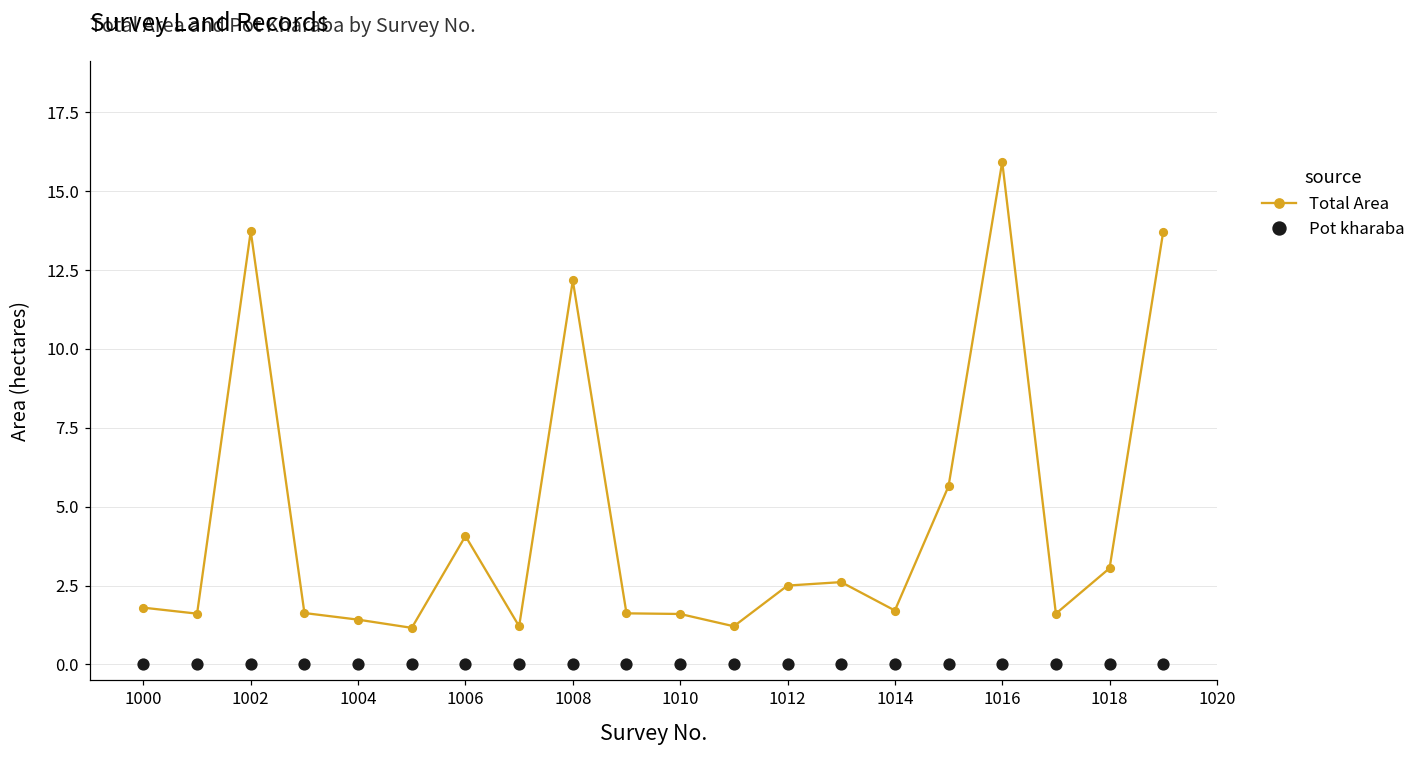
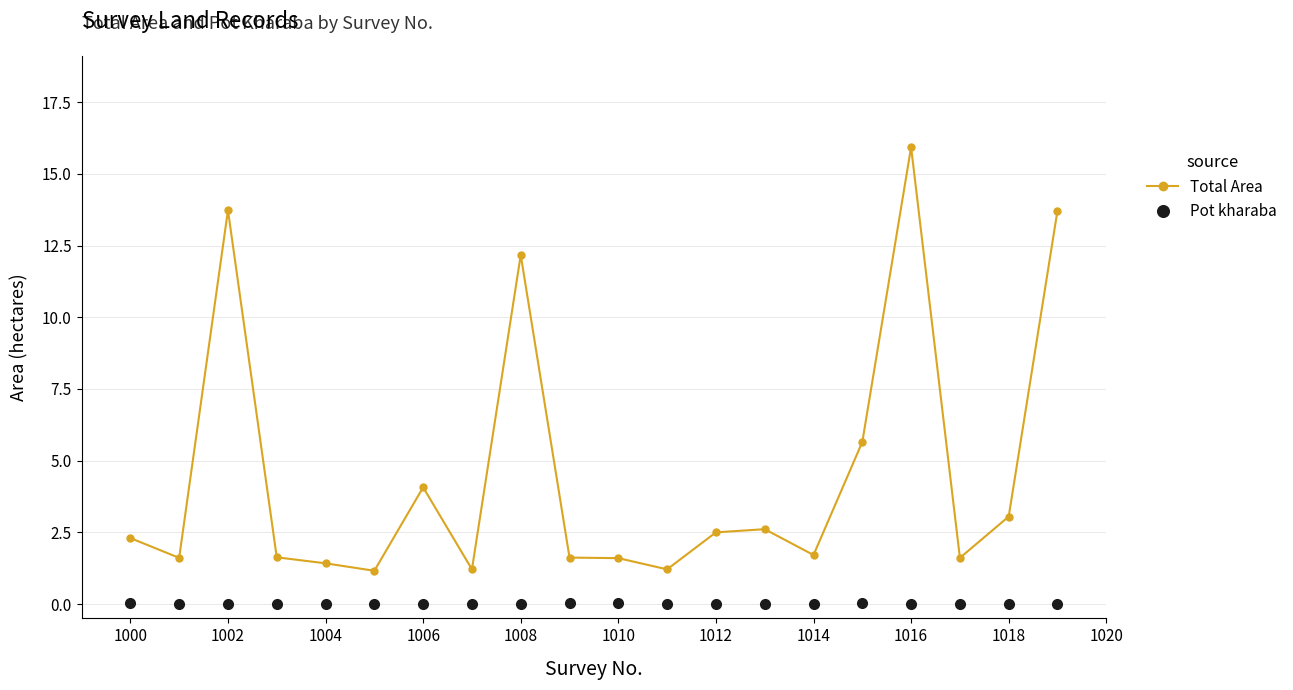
Total Area, 1000: 1.8 -> 2.3
